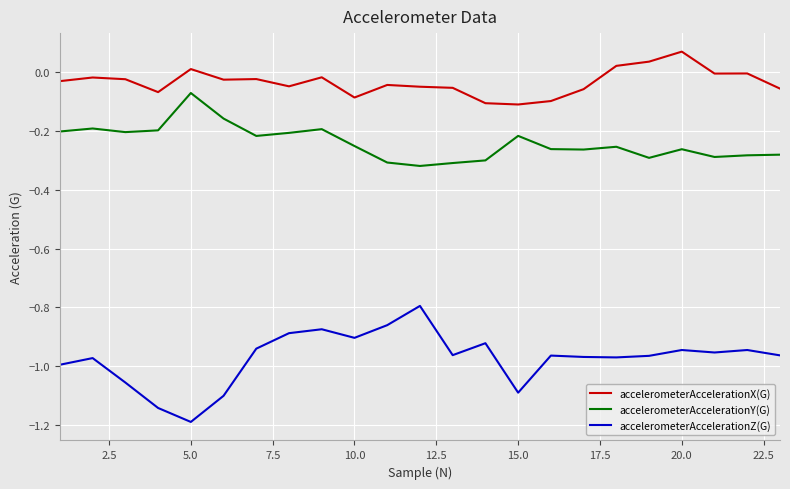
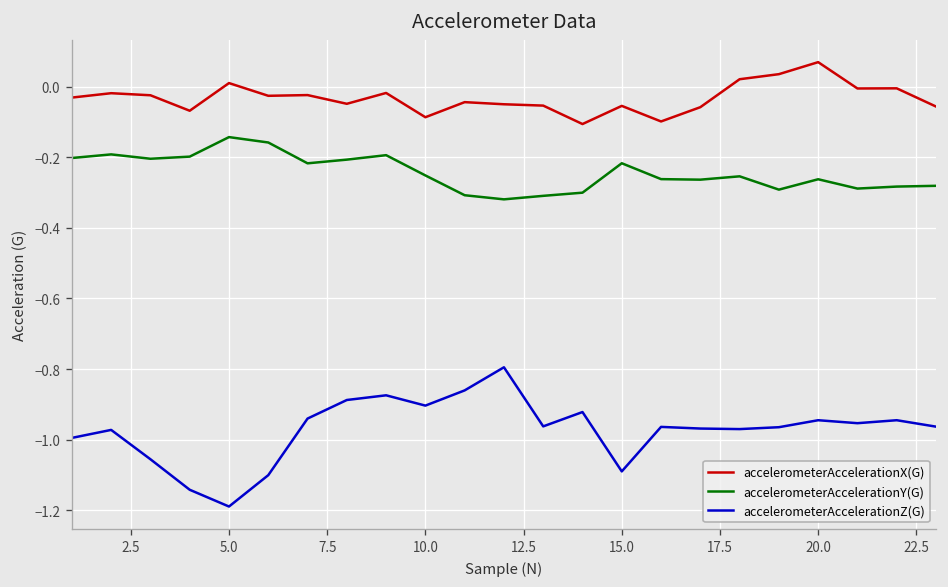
accelerometerAccelerationY(G), 5.0: -0.07 -> -0.14
accelerometerAccelerationX(G), 15.0: -0.11 -> -0.05
